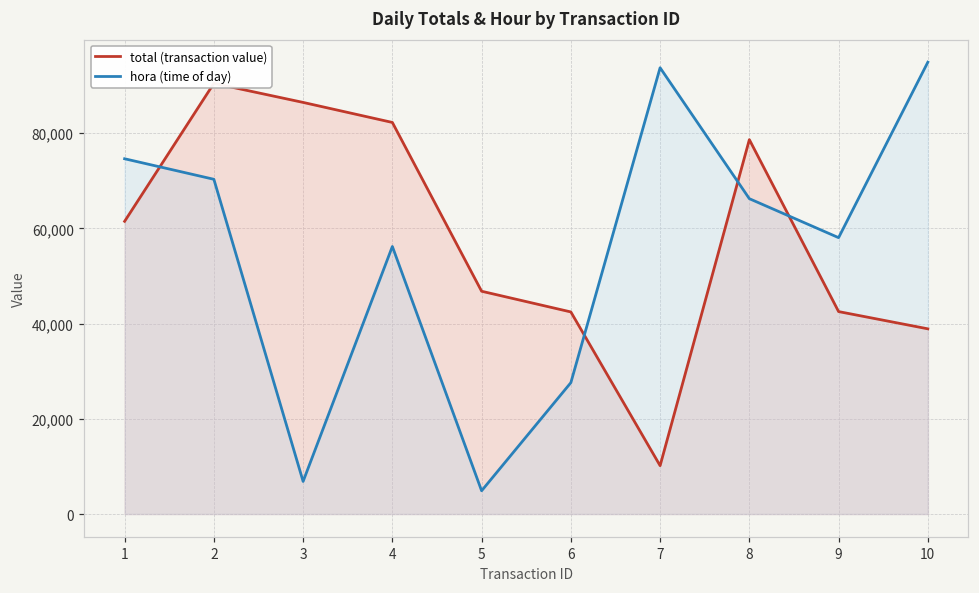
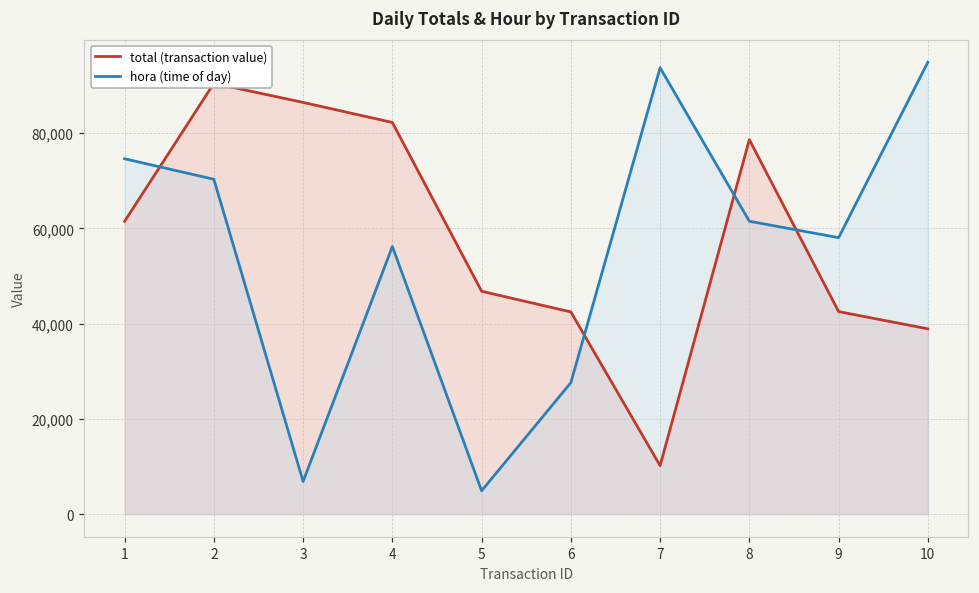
hora (time of day), 8: 66,000 -> 61,000
